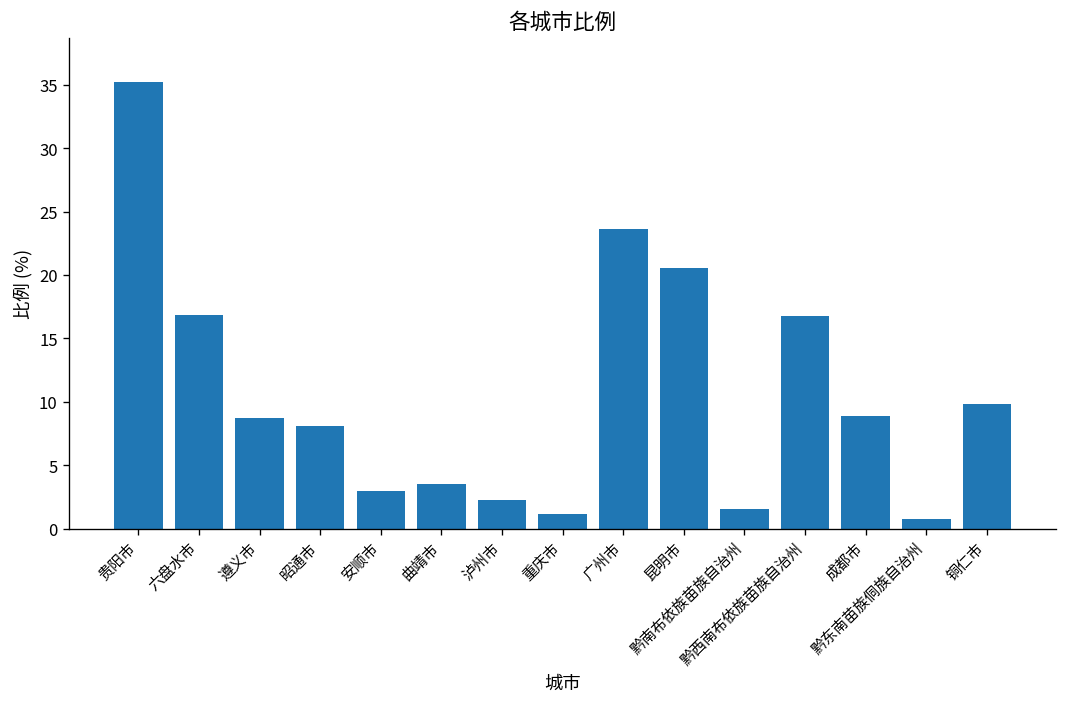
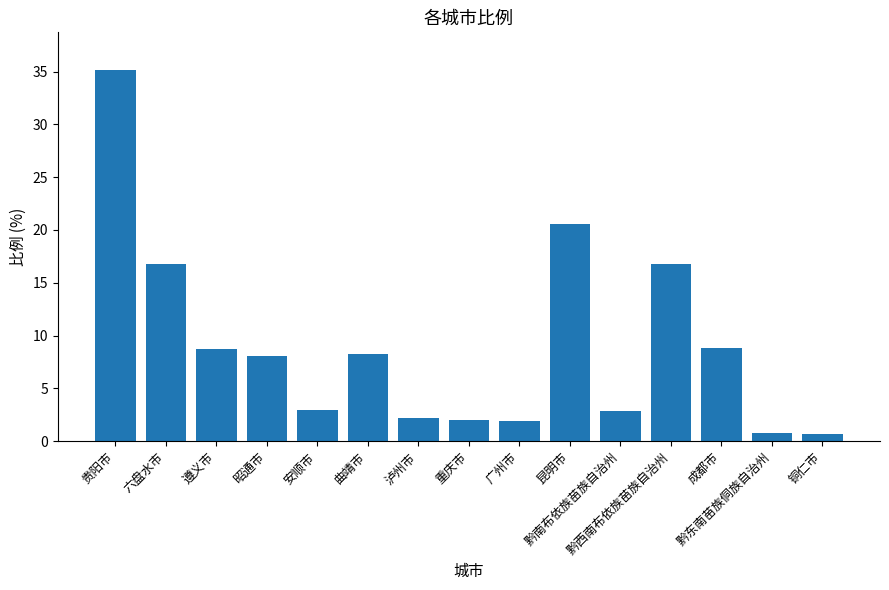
曲靖市: 3.5 -> 8.2
重庆市: 1.1 -> 2.0
广州市: 23.6 -> 1.9
黔南布依族苗族自治州: 1.6 -> 2.9
铜仁市: 9.8 -> 0.7
